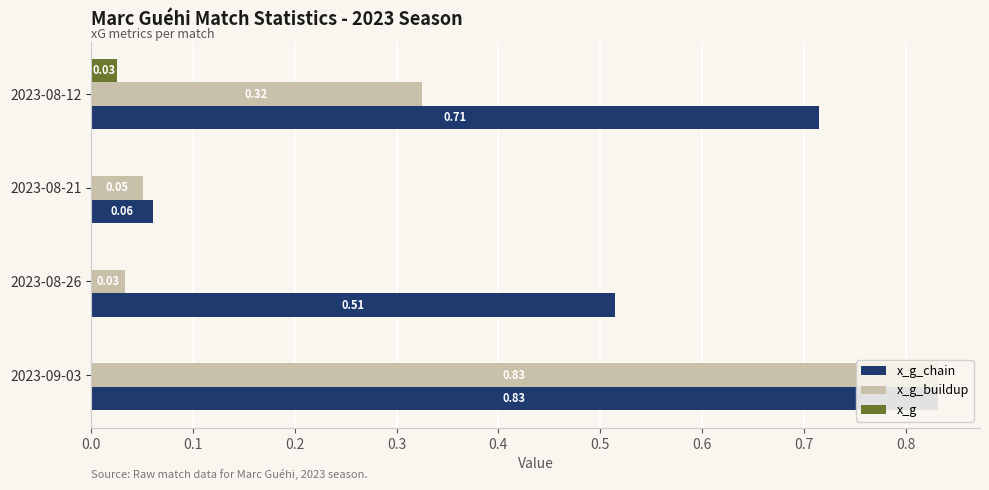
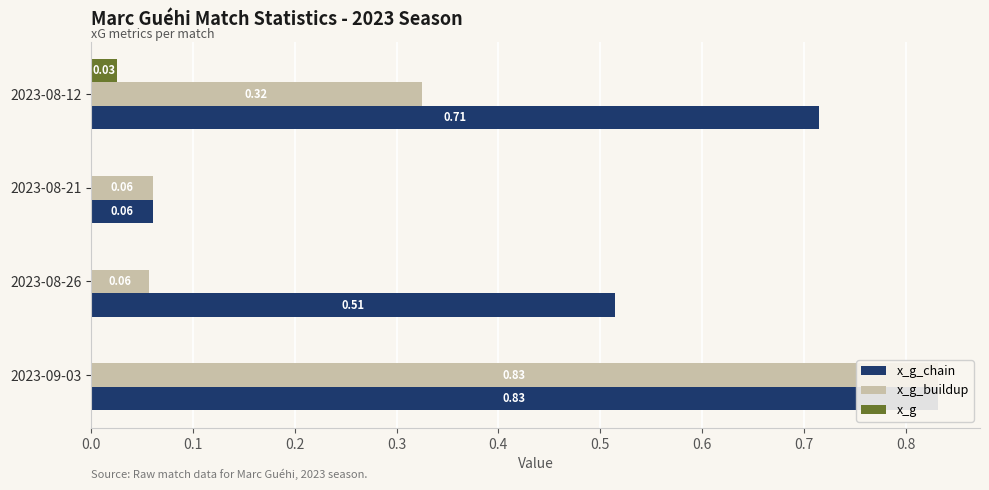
x_g_buildup, 2023-08-21: 0.05 -> 0.06
x_g_buildup, 2023-08-26: 0.03 -> 0.06
